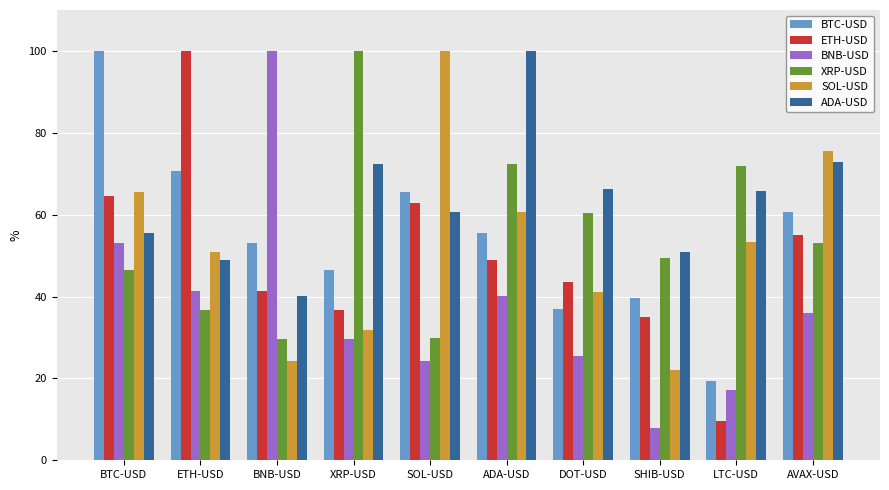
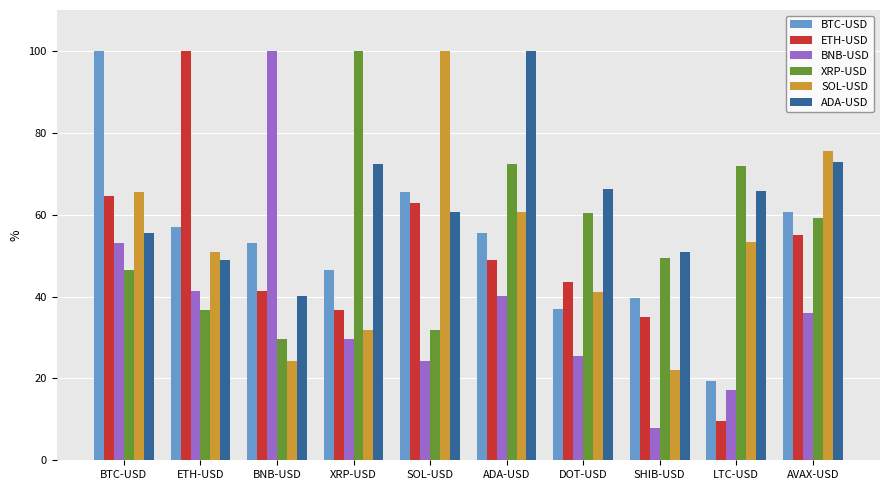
BTC-USD, ETH-USD: 71 -> 57
XRP-USD, SOL-USD: 30 -> 32
XRP-USD, AVAX-USD: 53 -> 59
